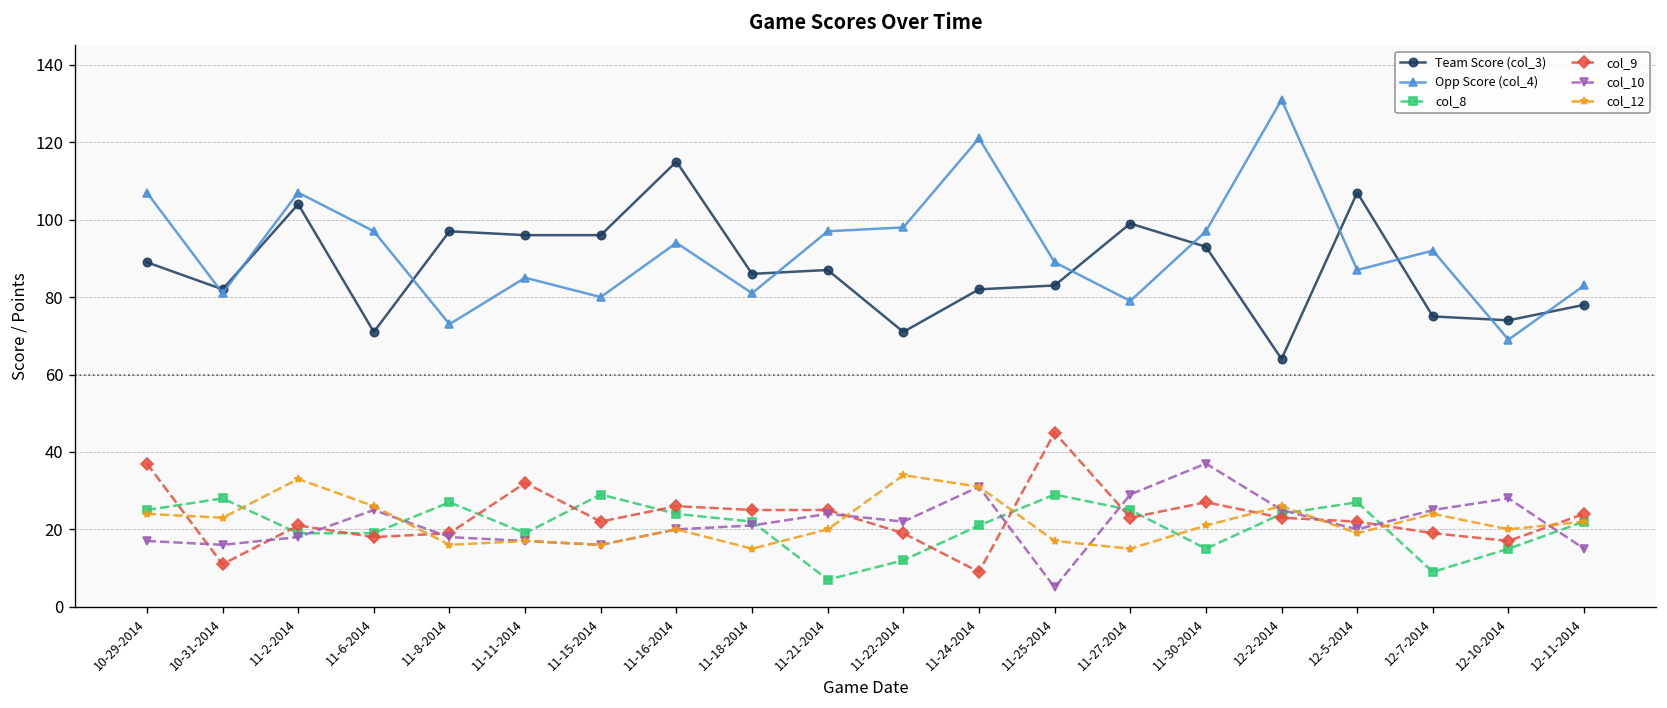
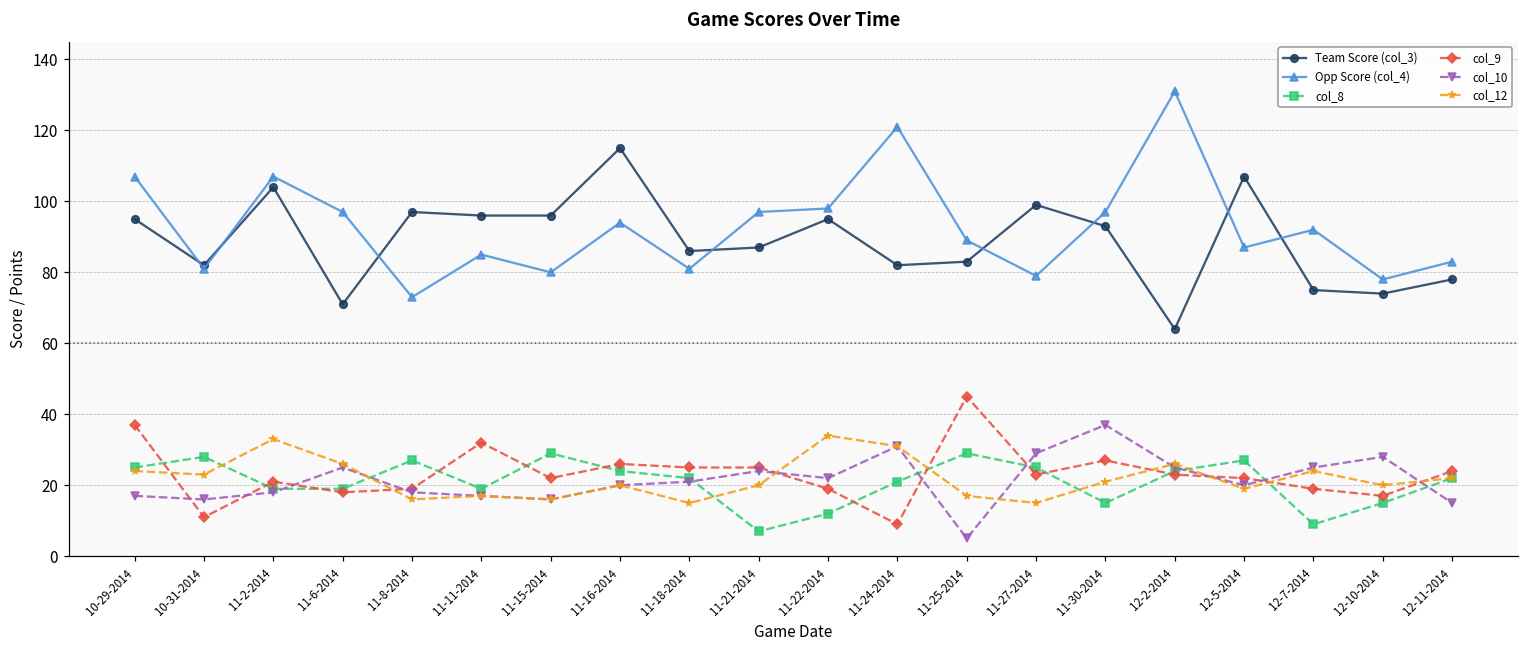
Team Score (col_3), 10-29-2014: 89 -> 95
Team Score (col_3), 11-22-2014: 71 -> 95
Opp Score (col_4), 12-10-2014: 69 -> 78
